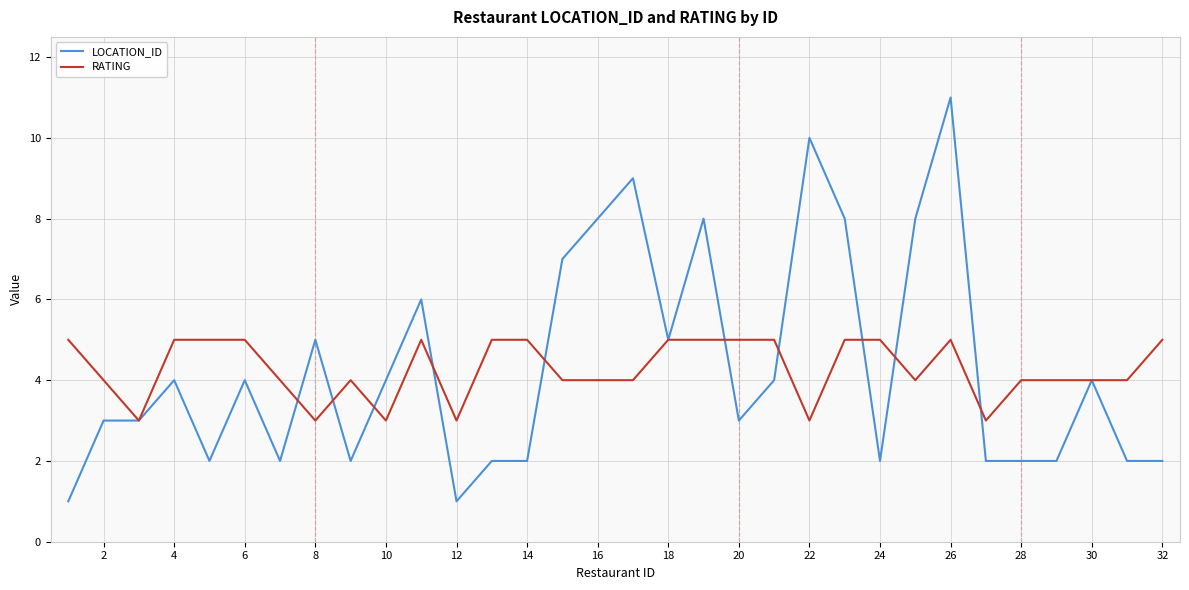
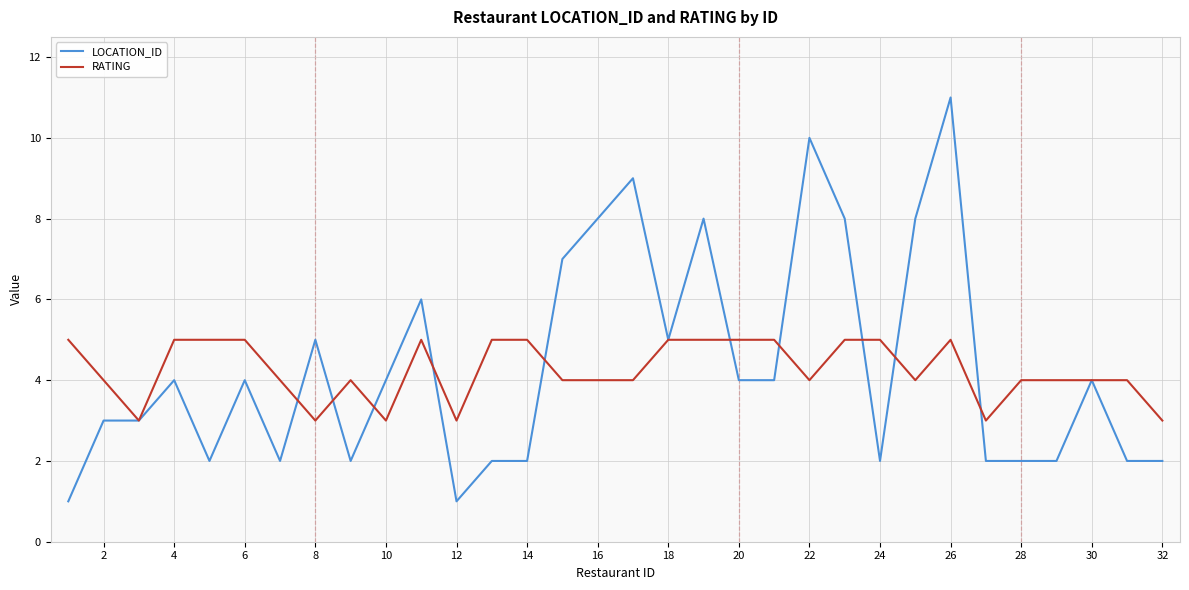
LOCATION_ID, 20: 3 -> 4
RATING, 22: 3 -> 4
RATING, 32: 5 -> 3
